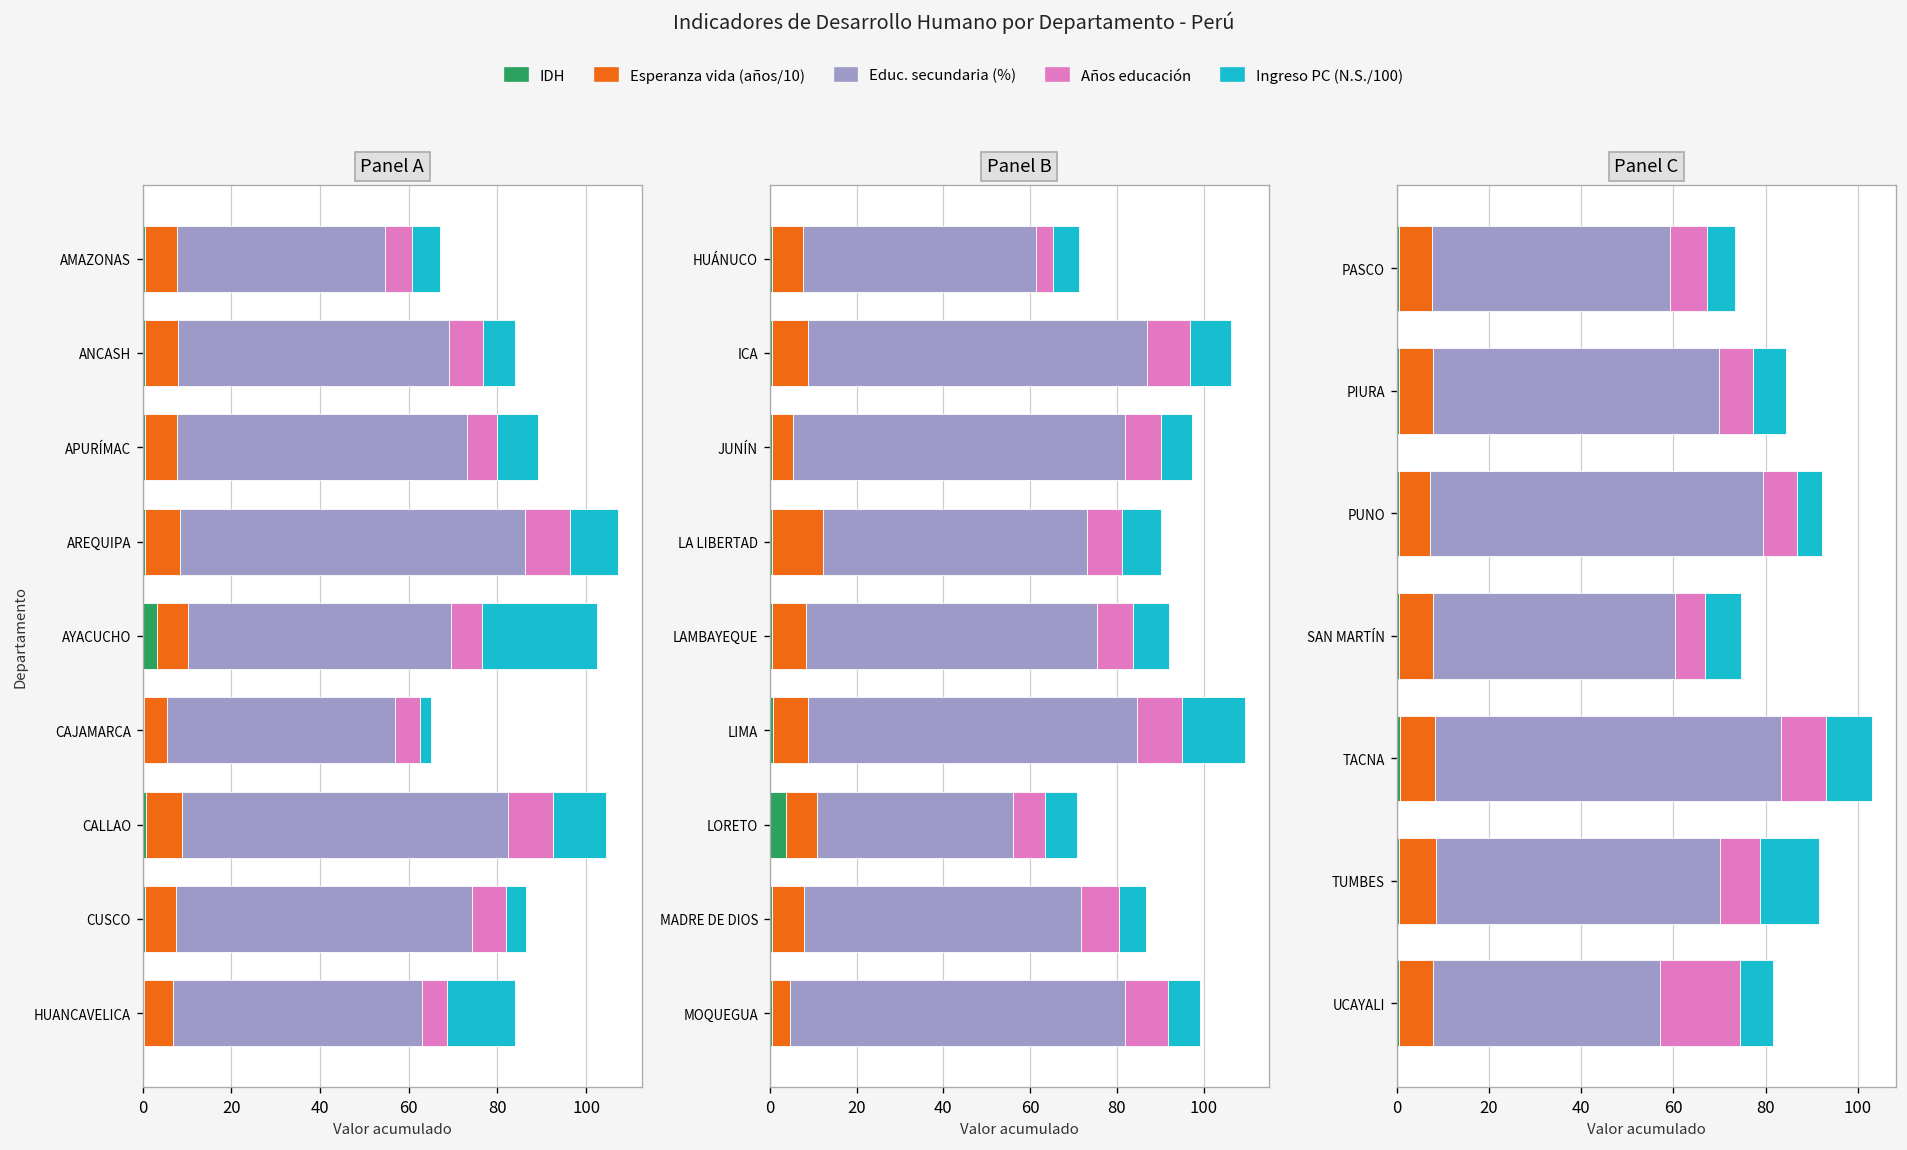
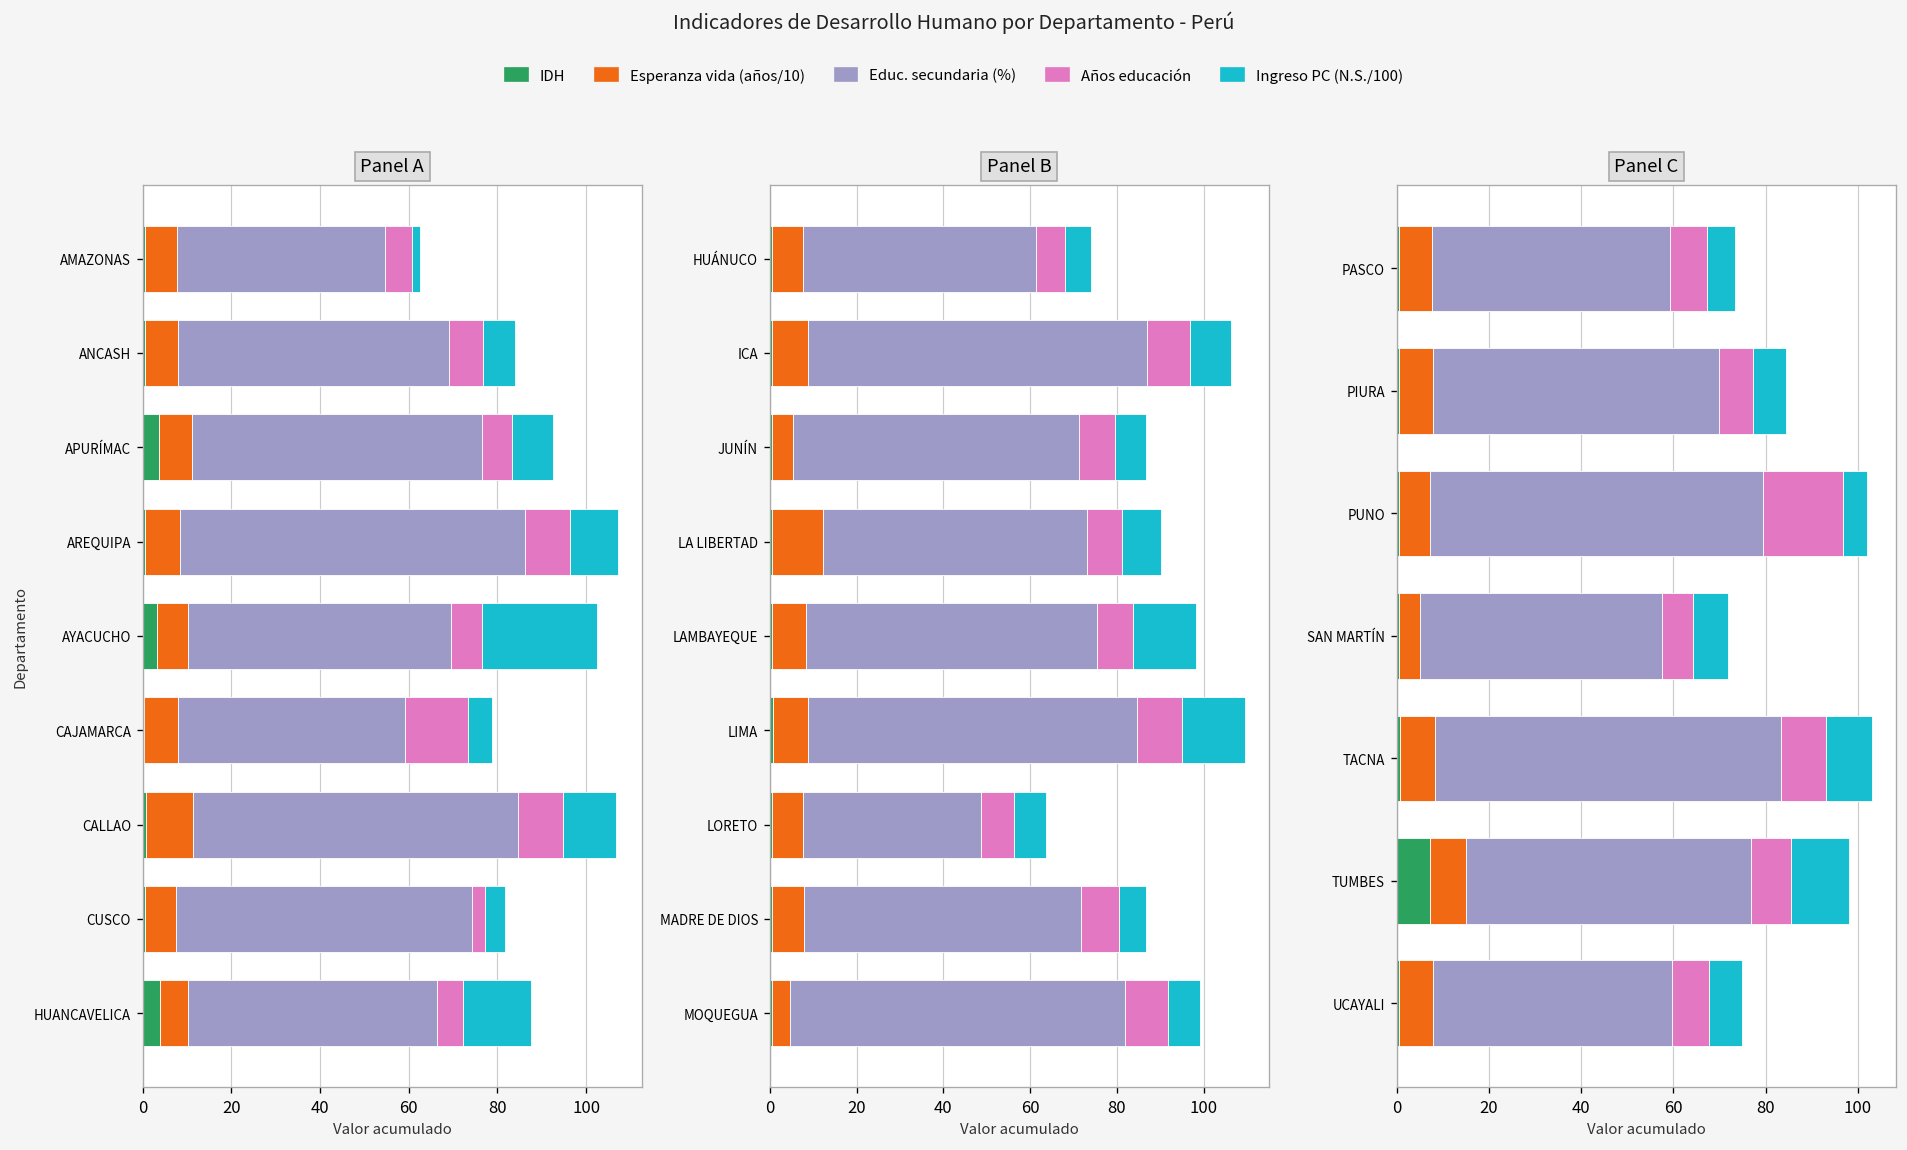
Panel A, Ingreso PC (N.S./100), AMAZONAS: 6 -> 2
Panel A, IDH, APURÍMAC: 0 -> 4
Panel A, Esperanza vida (años/10), CAJAMARCA: 5 -> 7
Panel A, Años educación, CAJAMARCA: 6 -> 14
Panel A, Ingreso PC (N.S./100), CAJAMARCA: 3 -> 6
Panel A, Esperanza vida (años/10), CALLAO: 8 -> 11
Panel A, Años educación, CUSCO: 8 -> 3
Panel A, IDH, HUANCAVELICA: 0 -> 4
Panel B, Años educación, HUÁNUCO: 4 -> 7
Panel B, Educ. secundaria (%), JUNÍN: 76 -> 66
Panel B, Ingreso PC (N.S./100), LAMBAYEQUE: 8 -> 14
Panel B, IDH, LORETO: 4 -> 0
Panel B, Educ. secundaria (%), LORETO: 45 -> 41
Panel C, Años educación, PUNO: 7 -> 17
Panel C, Esperanza vida (años/10), SAN MARTÍN: 7 -> 5
Panel C, IDH, TUMBES: 1 -> 7
Panel C, Educ. secundaria (%), UCAYALI: 49 -> 52
Panel C, Años educación, UCAYALI: 17 -> 8
